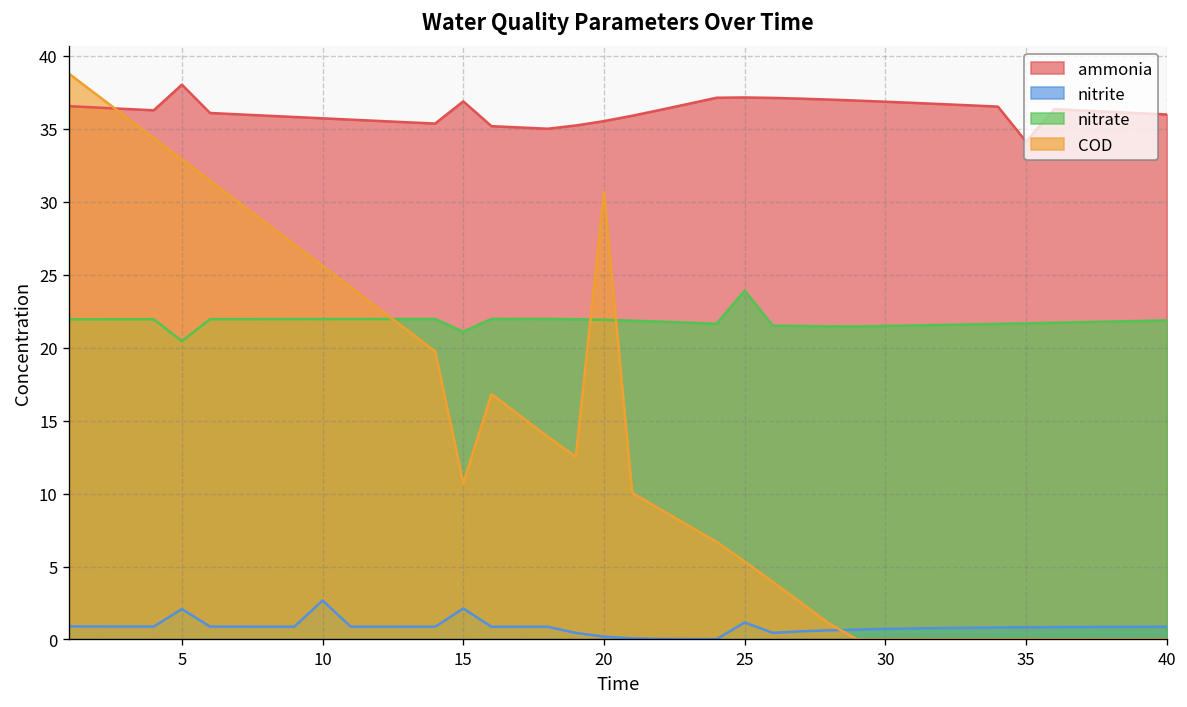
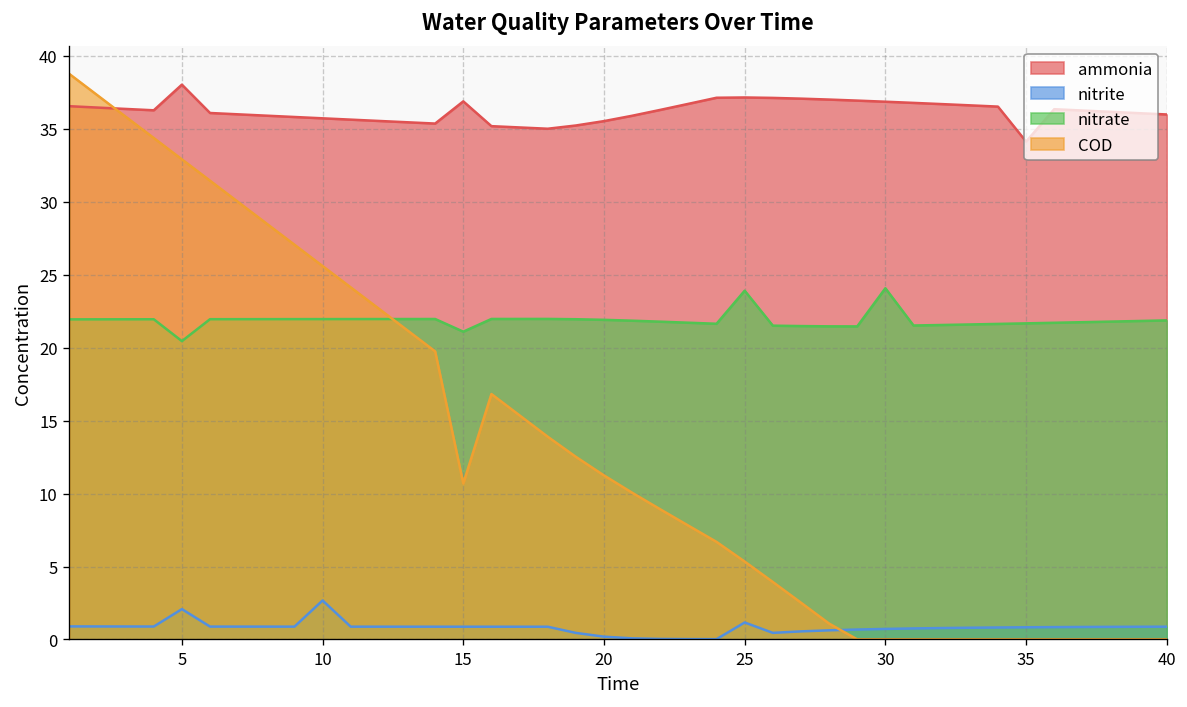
nitrite, 15: 2.1 -> 0.9
COD, 20: 30.7 -> 11.2
nitrate, 30: 21.5 -> 24.1
